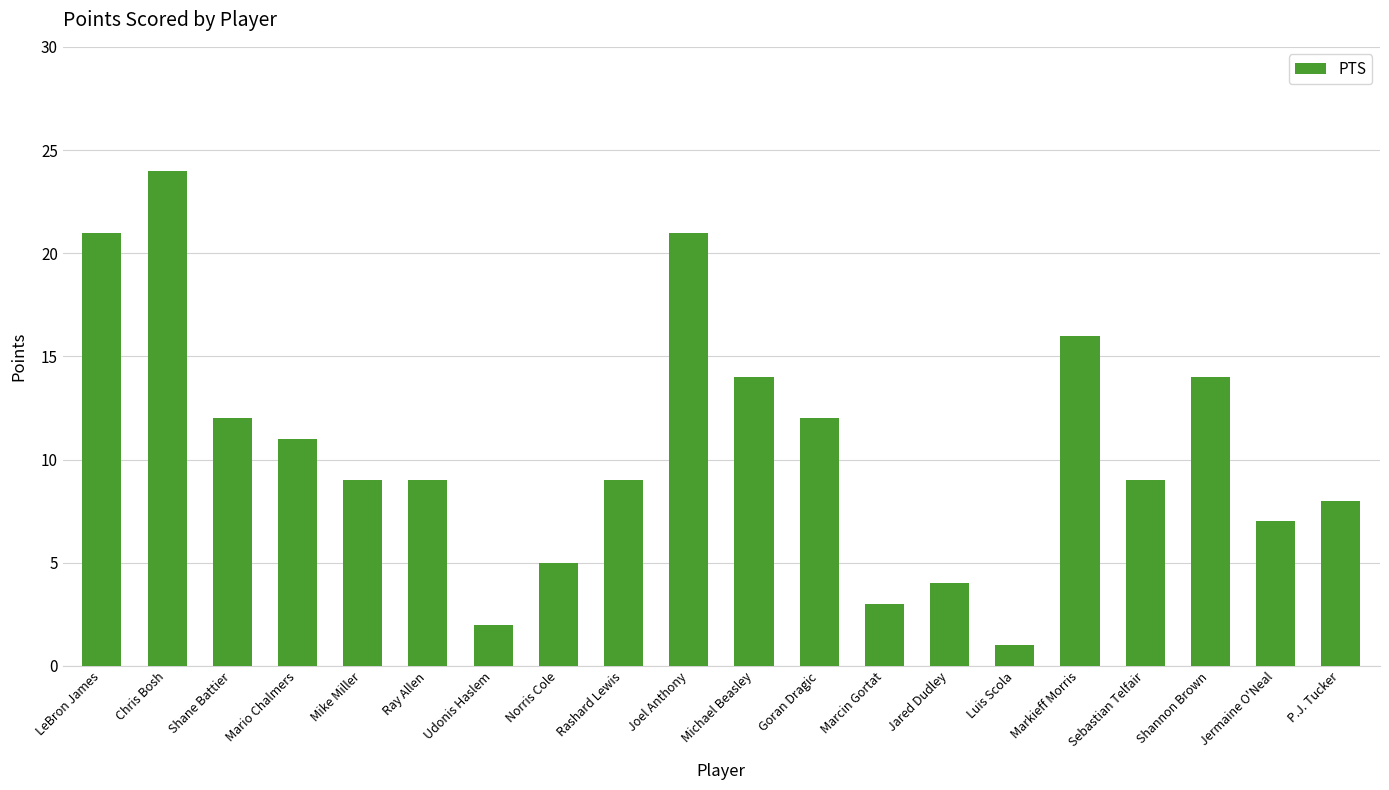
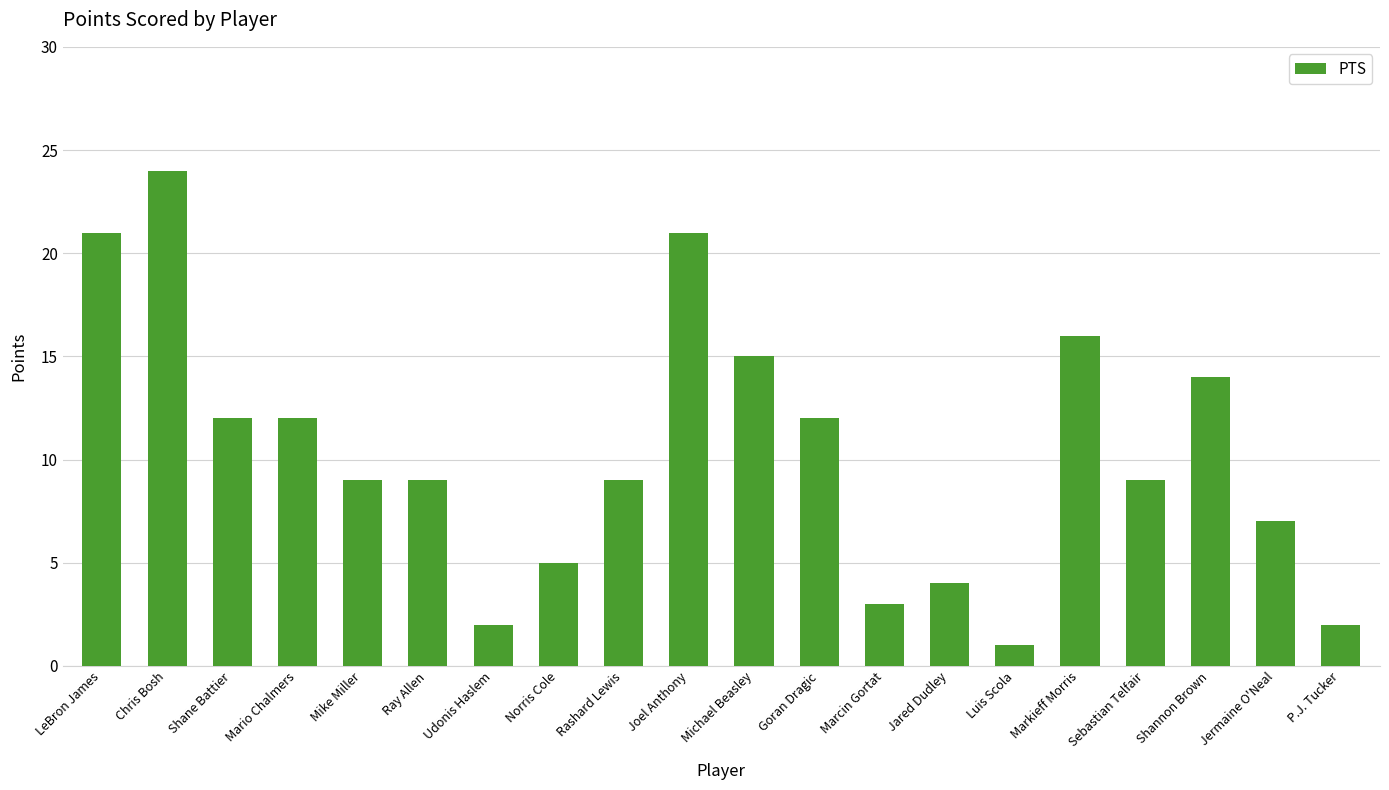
Mario Chalmers: 11 -> 12
Michael Beasley: 14 -> 15
P.J. Tucker: 8 -> 2
